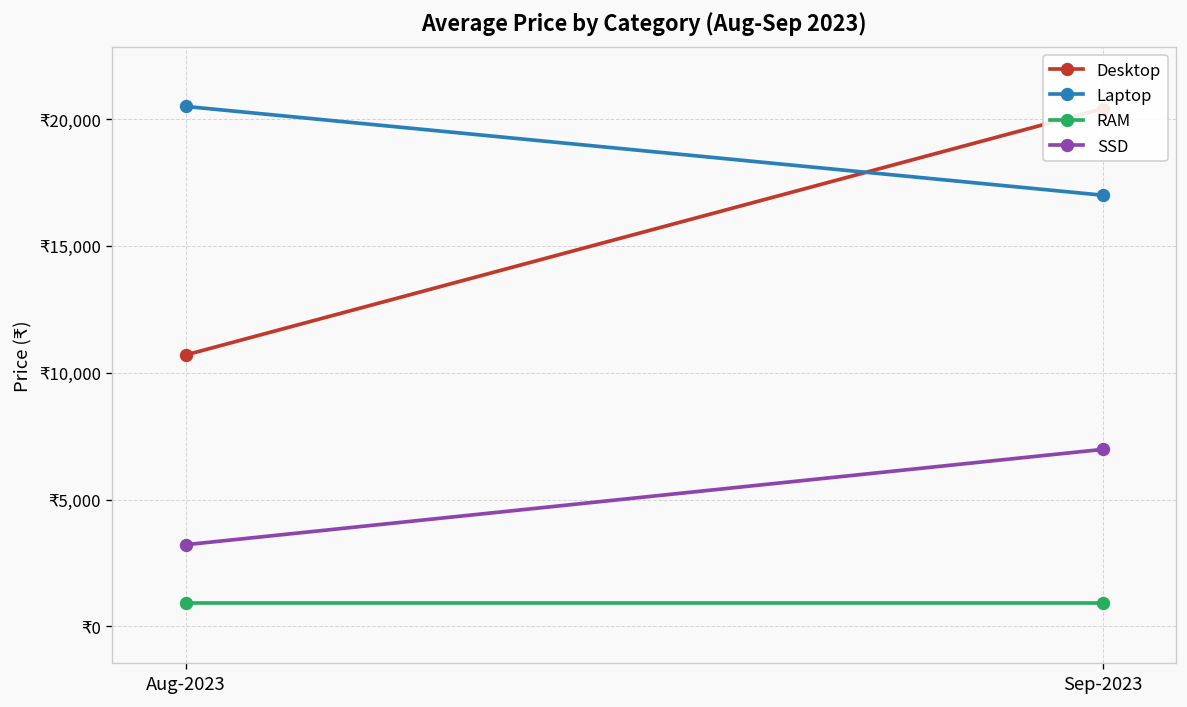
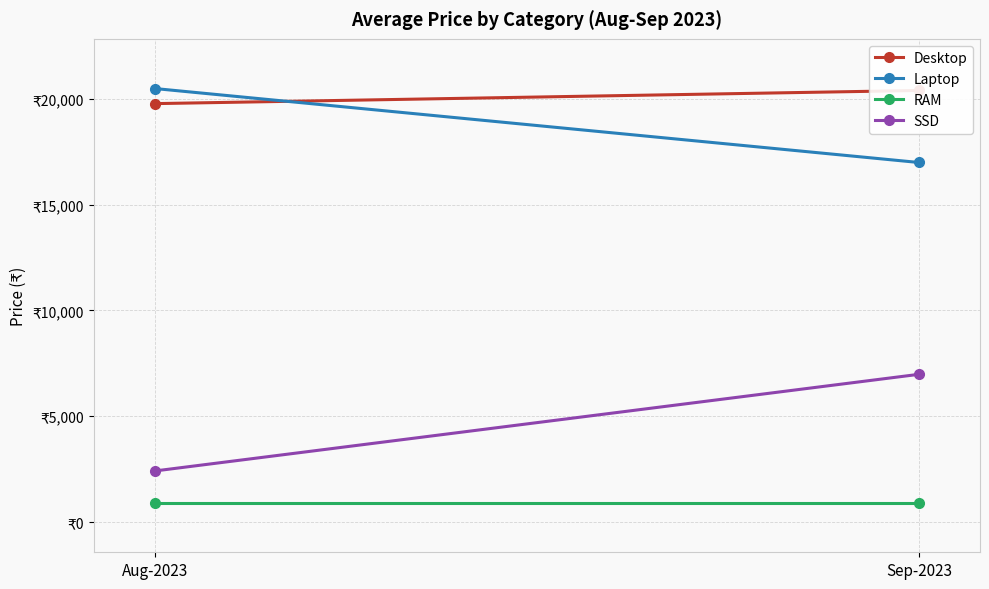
Desktop, Aug-2023: ₹10,700 -> ₹19,800
SSD, Aug-2023: ₹3,200 -> ₹2,400
